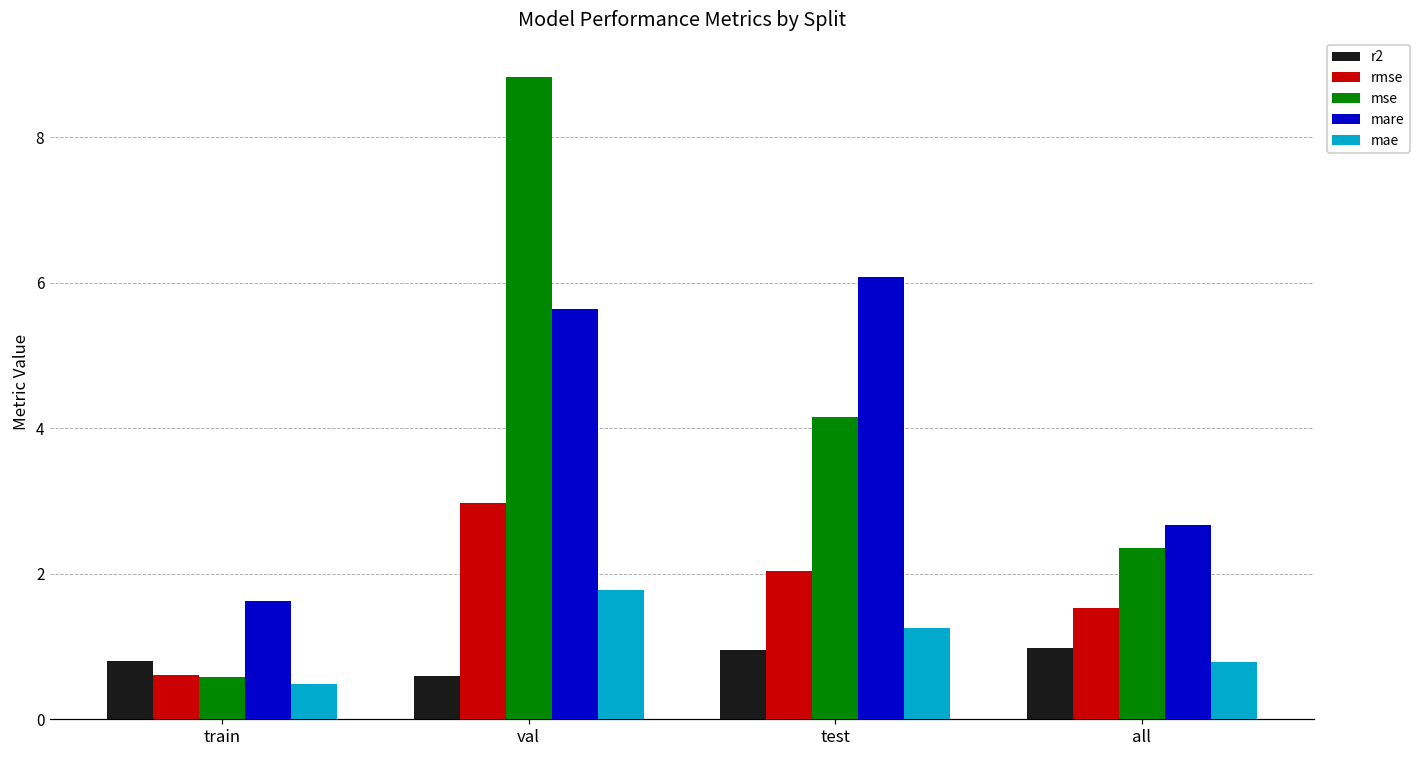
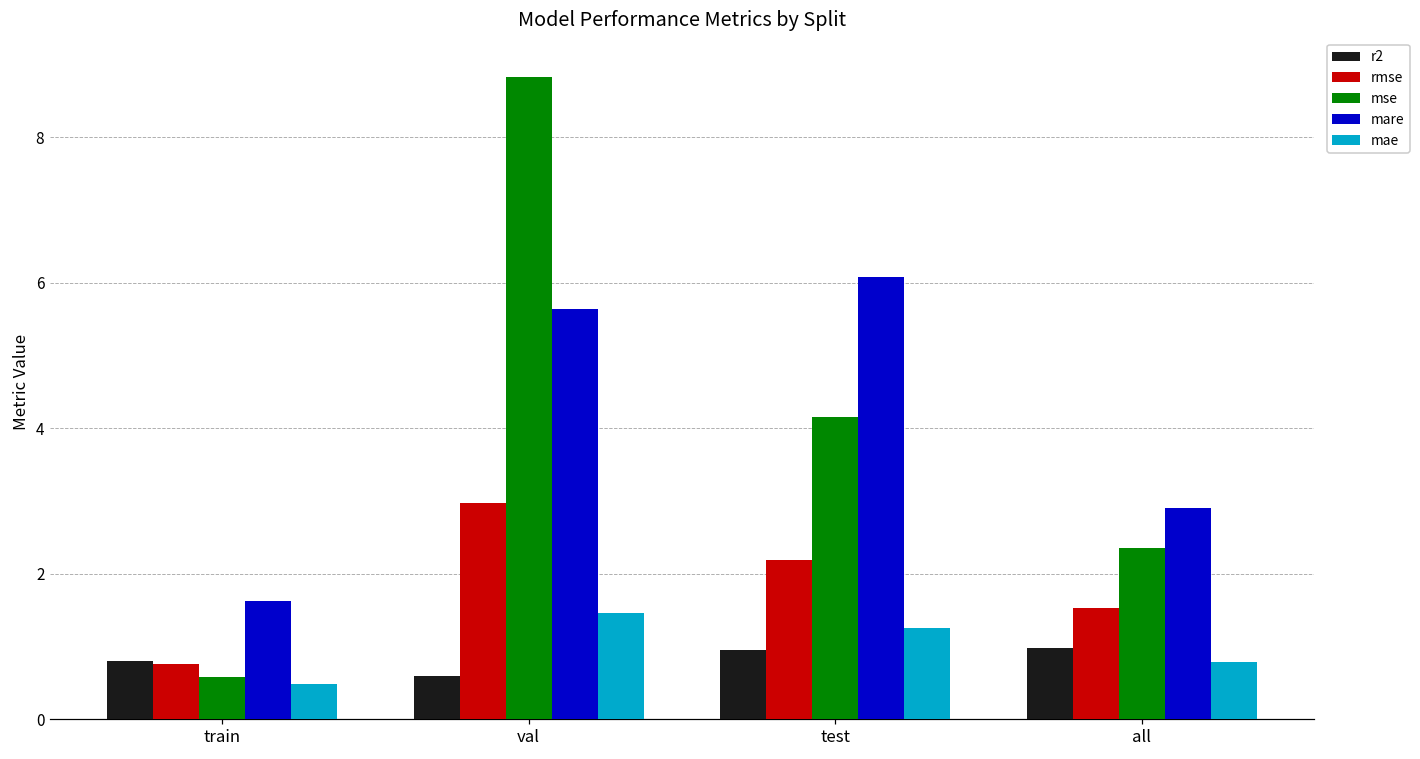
rmse, train: 0.6 -> 0.8
mae, val: 1.8 -> 1.5
rmse, test: 2.0 -> 2.2
mare, all: 2.7 -> 2.9
